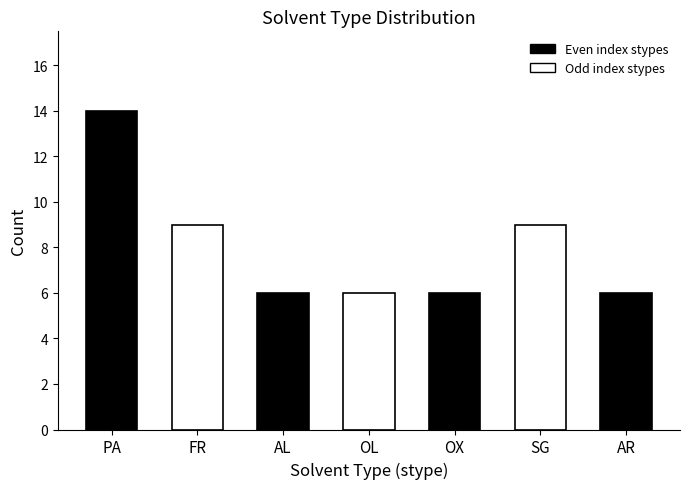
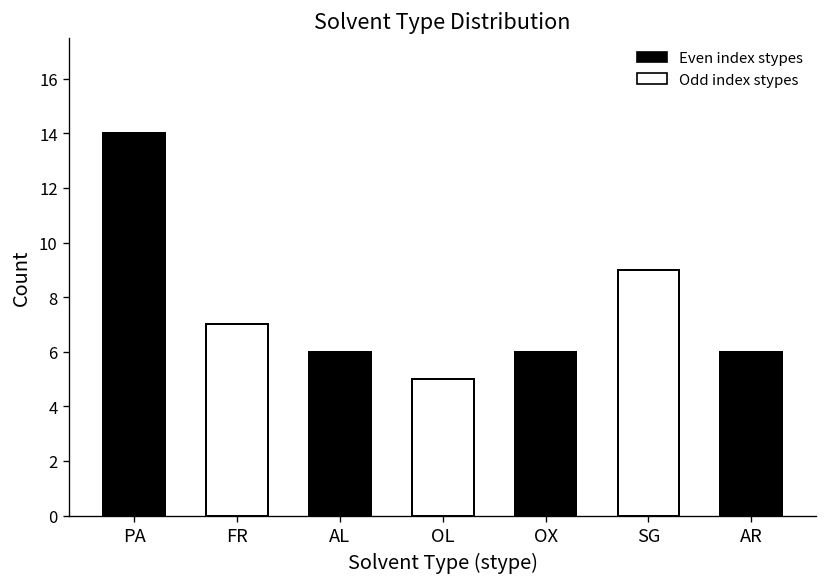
FR: 9 -> 7
OL: 6 -> 5
